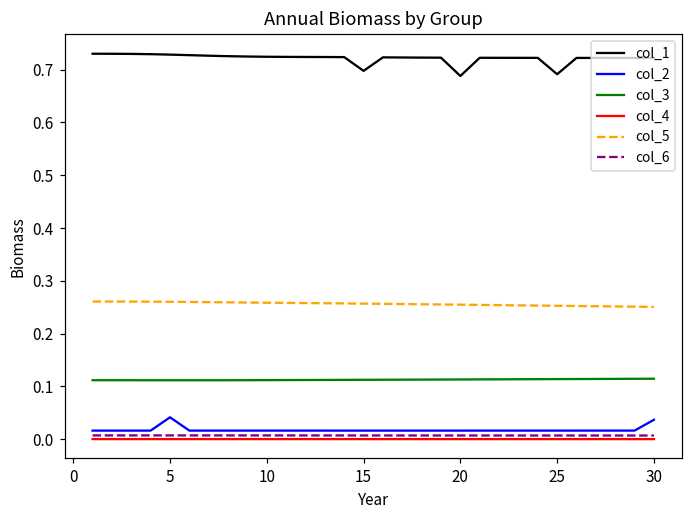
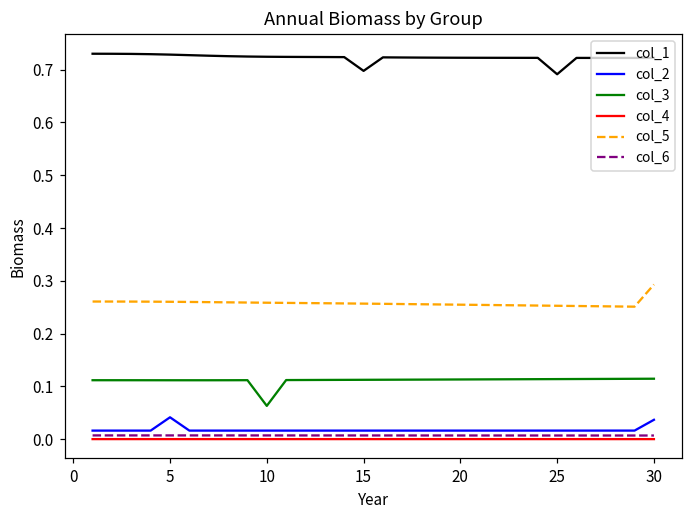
col_3, 10: 0.11 -> 0.06
col_1, 20: 0.69 -> 0.72
col_5, 30: 0.25 -> 0.29
